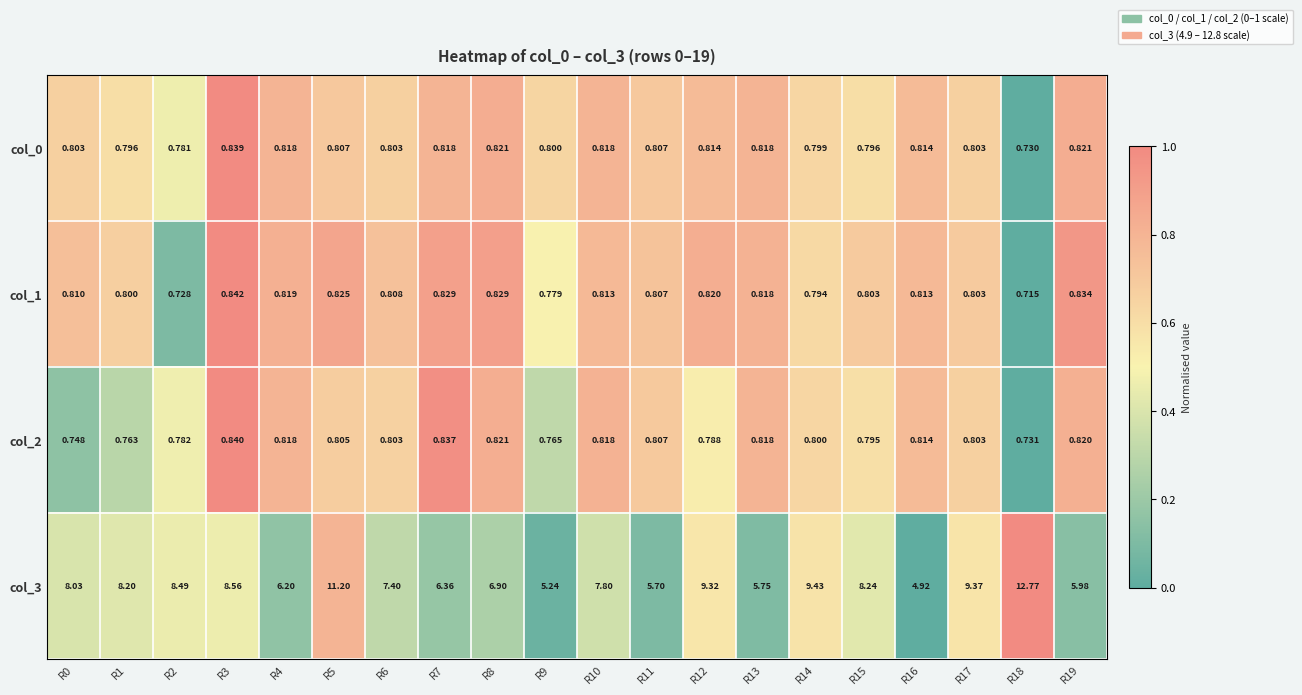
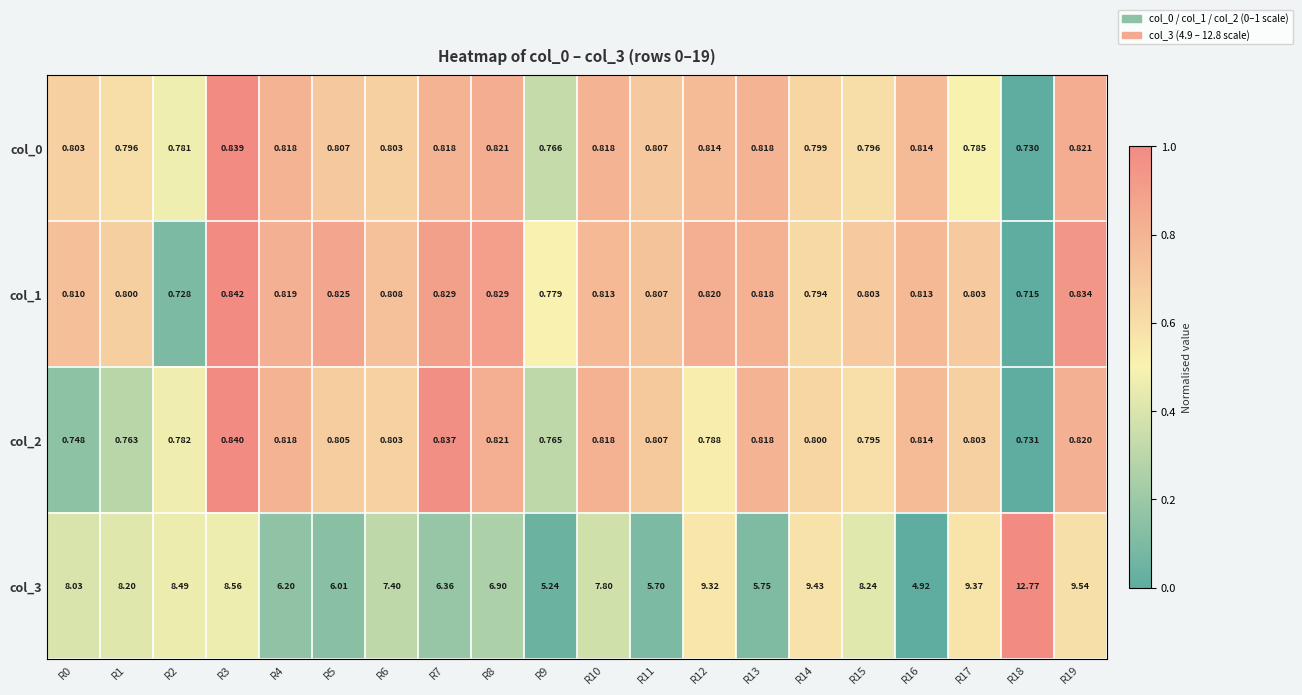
col_0, R9: 0.800 -> 0.766
col_0, R17: 0.803 -> 0.785
col_3, R5: 11.20 -> 6.01
col_3, R19: 5.98 -> 9.54
